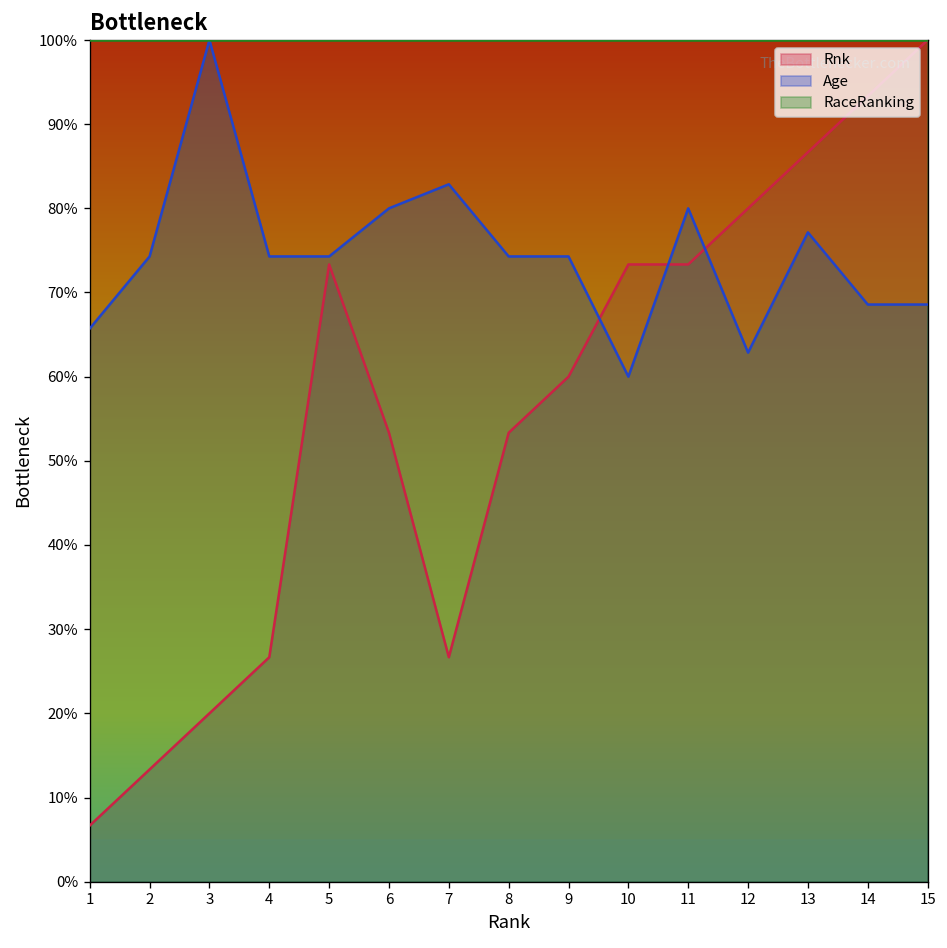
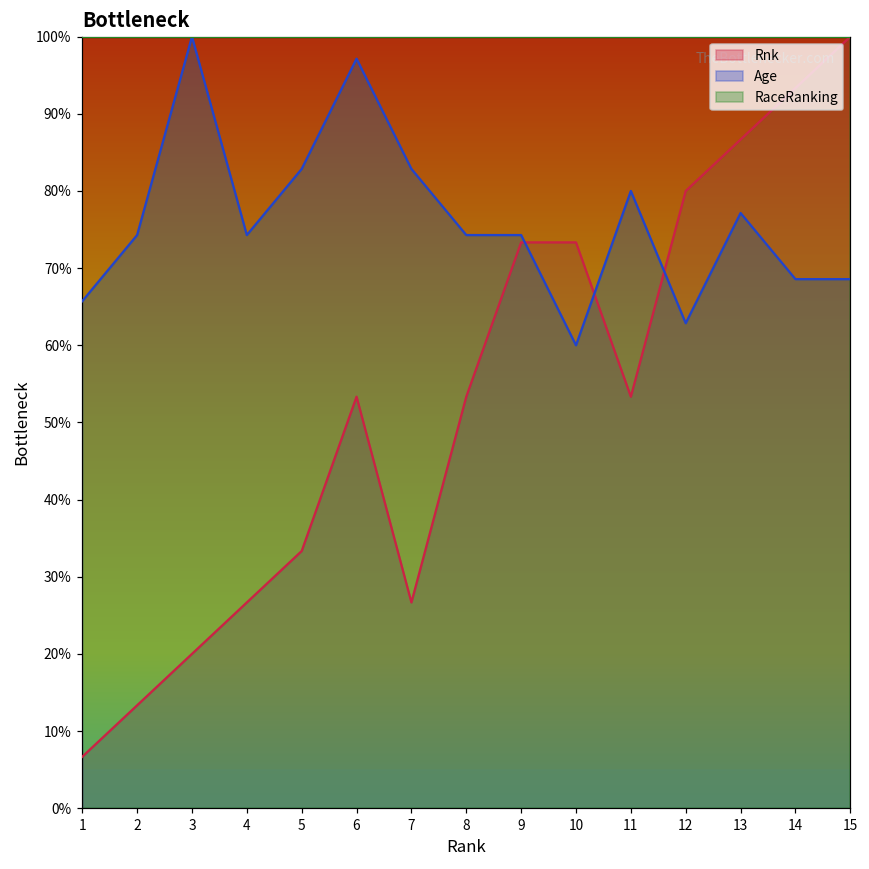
Rnk, 5: 73% -> 33%
Age, 5: 74% -> 83%
Age, 6: 80% -> 97%
Rnk, 9: 60% -> 73%
Rnk, 11: 73% -> 53%
